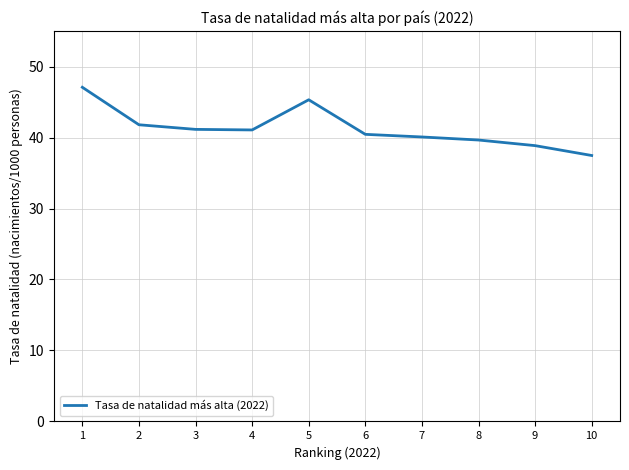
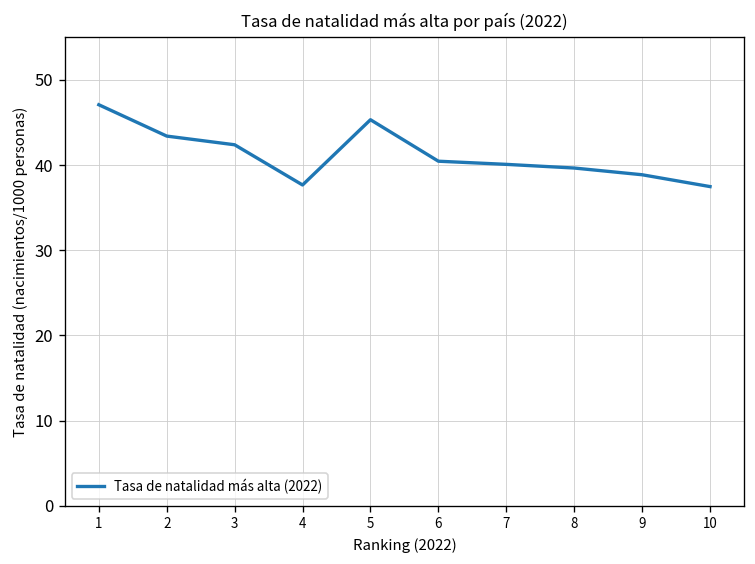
2: 42 -> 43
3: 41 -> 42
4: 41 -> 38
